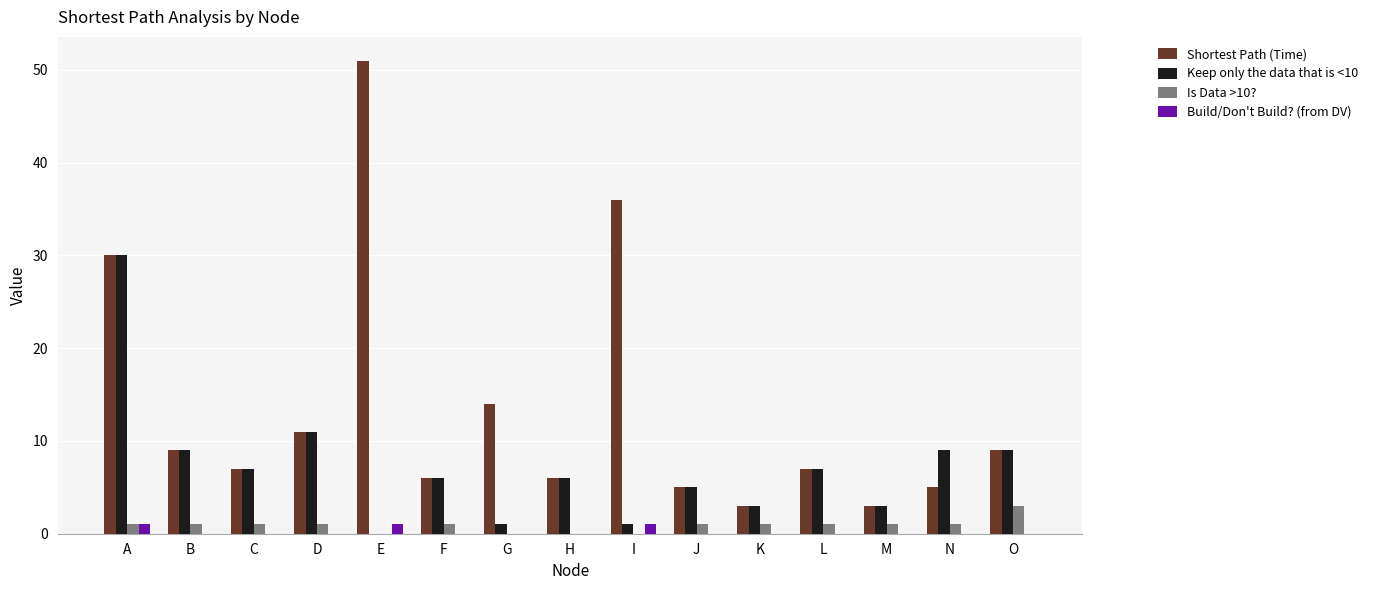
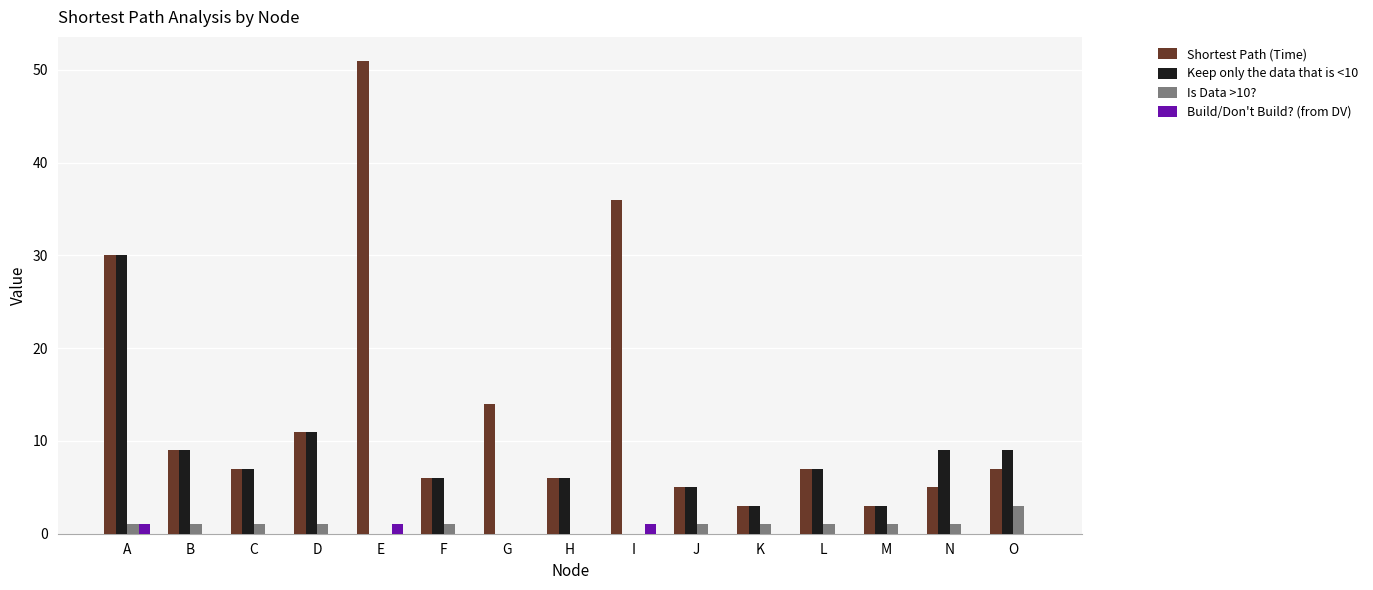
Keep only the data that is <10, G: 1 -> 0
Keep only the data that is <10, I: 1 -> 0
Shortest Path (Time), O: 9 -> 7
